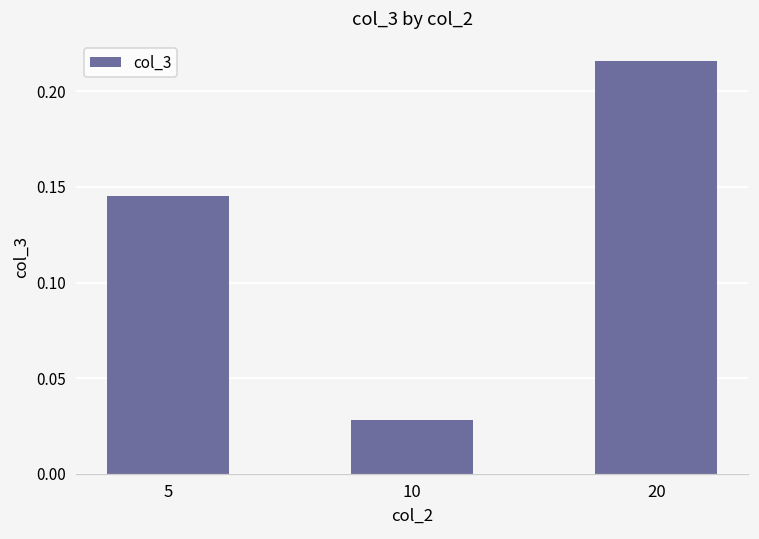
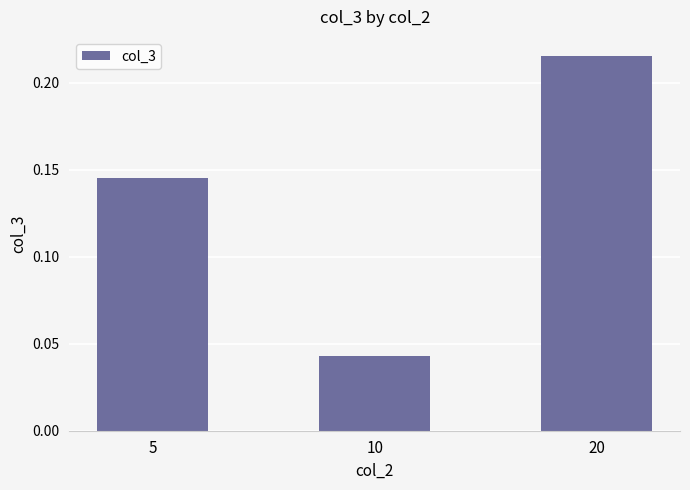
10: 0.028 -> 0.043
